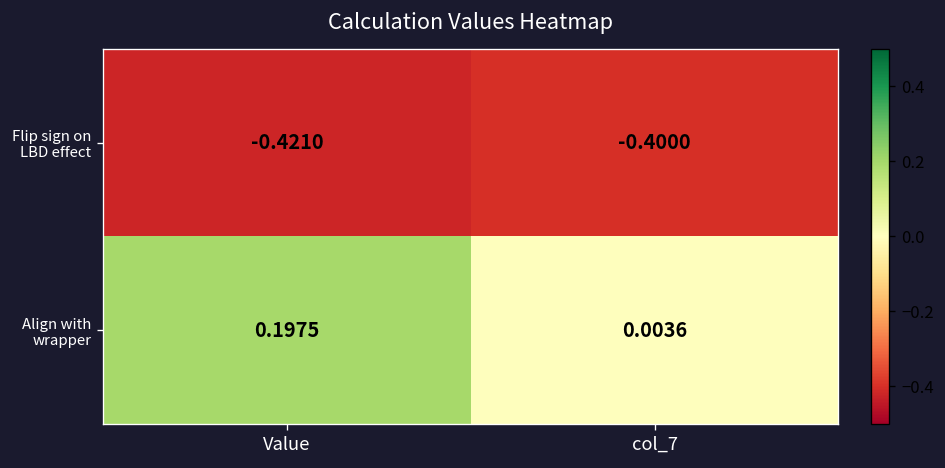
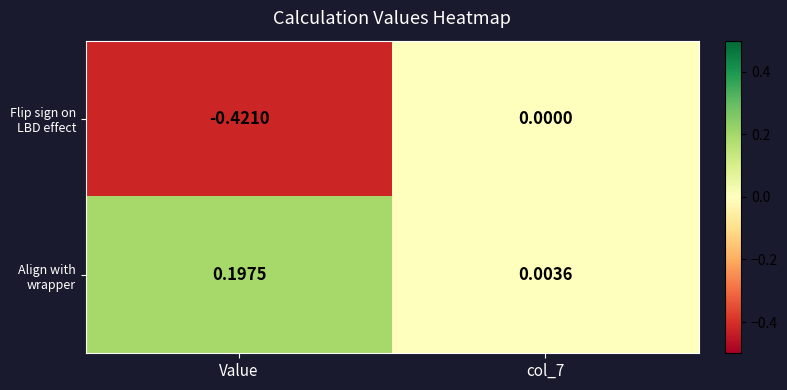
Flip sign on LBD effect, col_7: -0.4000 -> 0.0000
